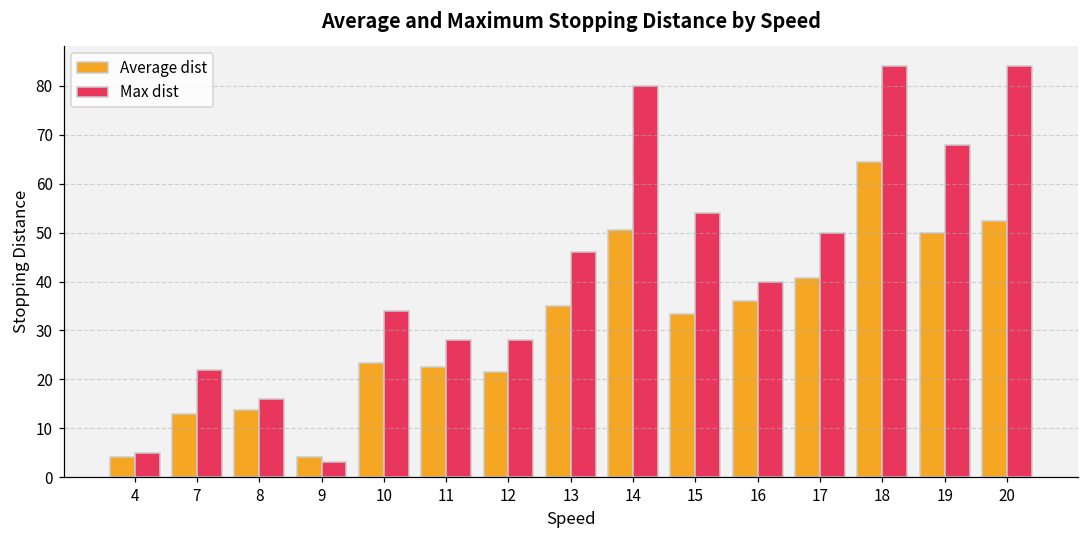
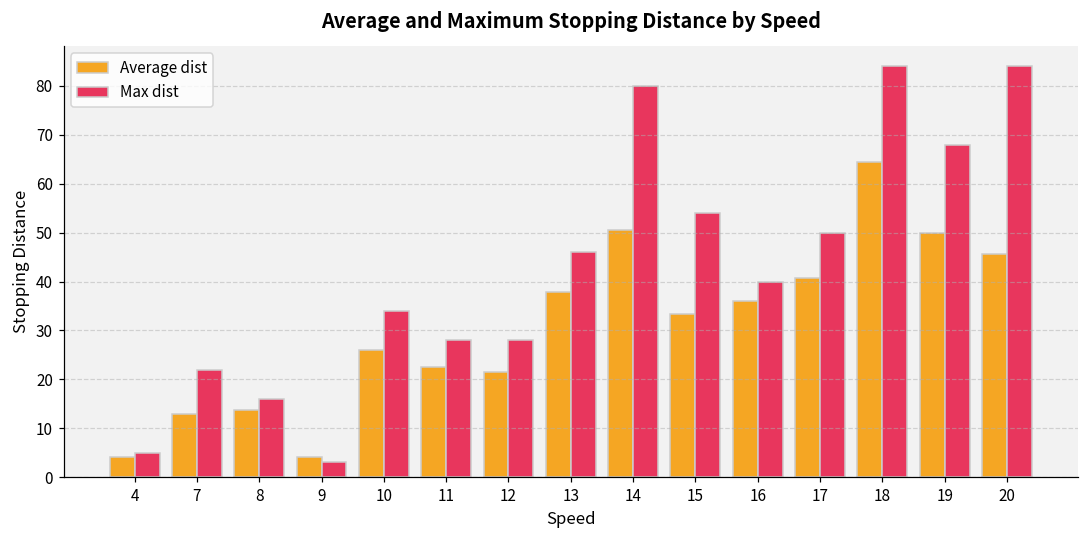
Average dist, 10: 23 -> 26
Average dist, 13: 35 -> 38
Average dist, 20: 52 -> 46
